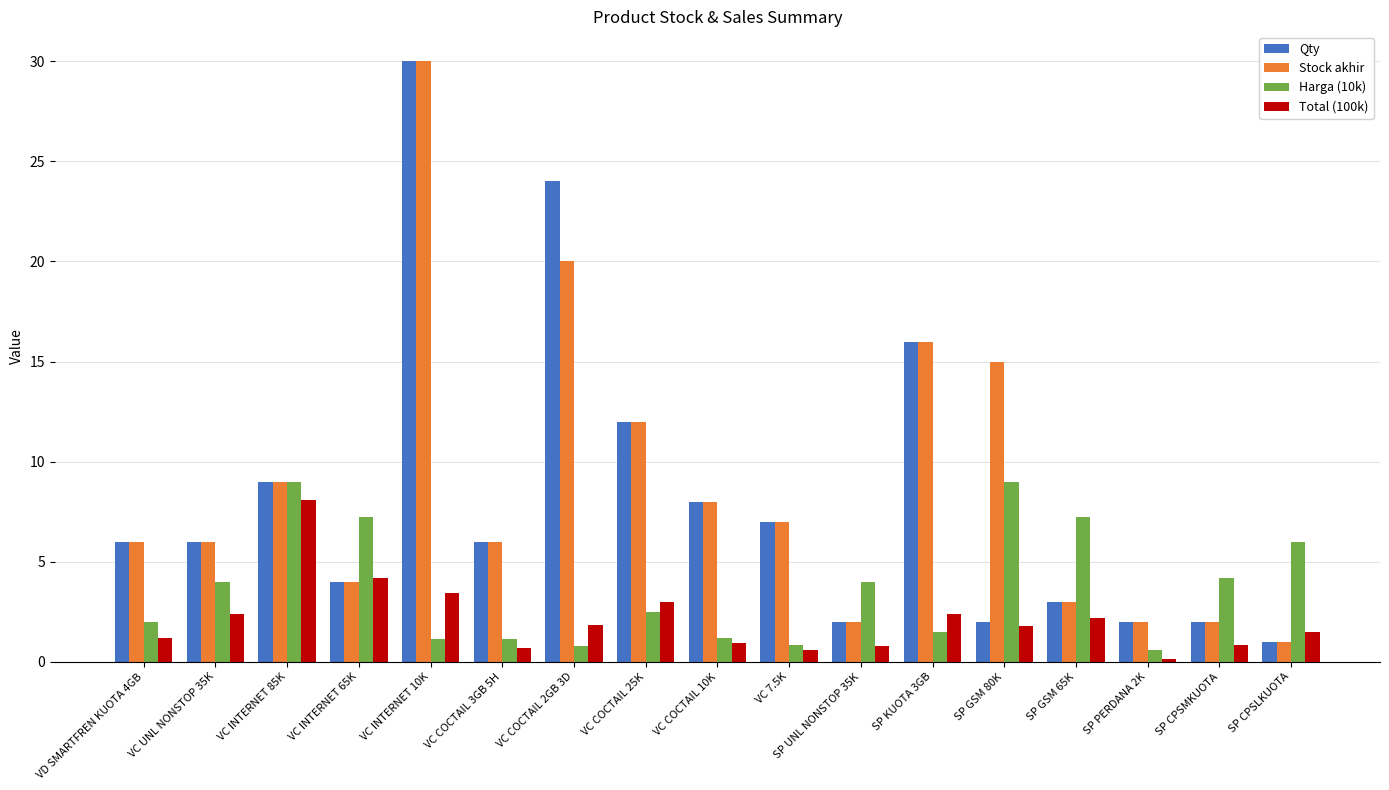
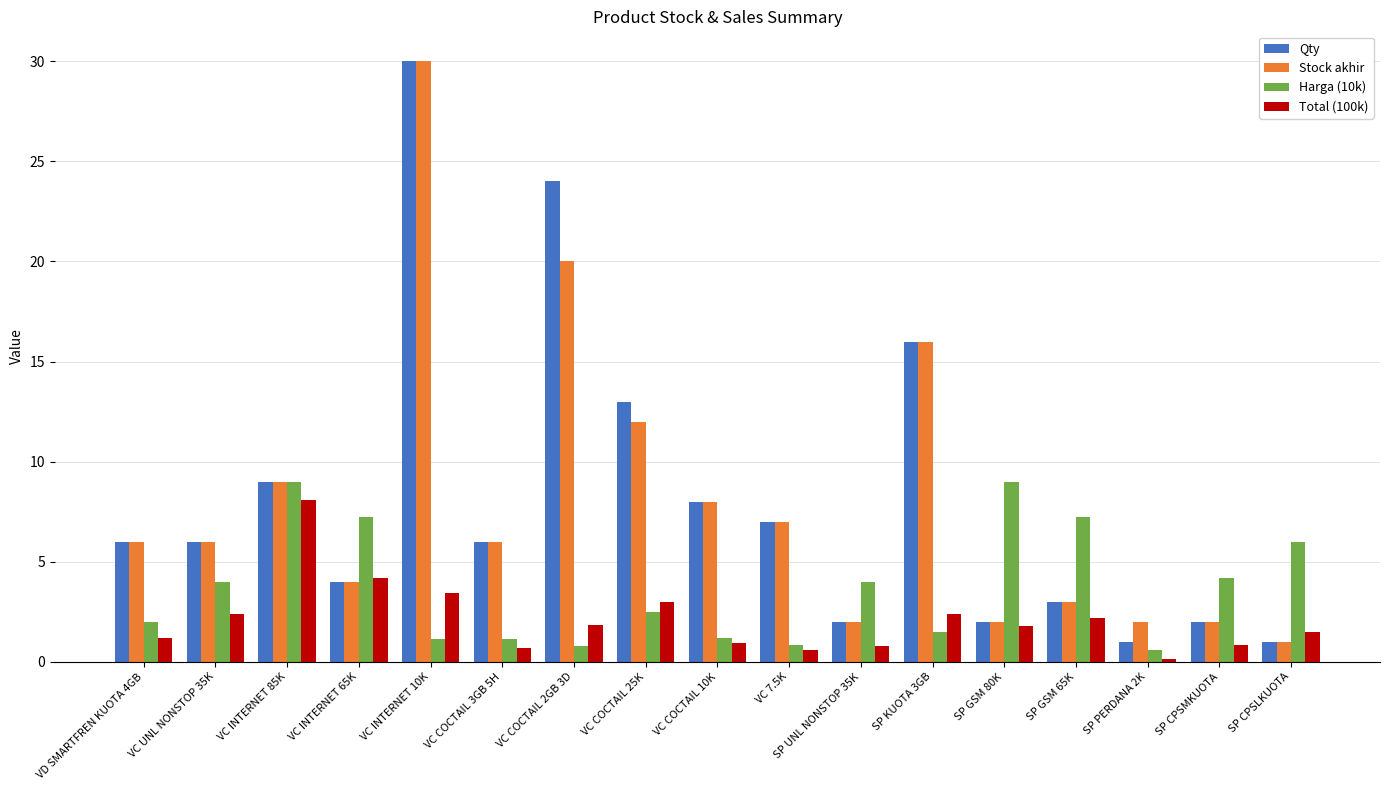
Qty, VC COCTAIL 25K: 12 -> 13
Stock akhir, SP GSM 80K: 15 -> 2
Qty, SP PERDANA 2K: 2 -> 1
